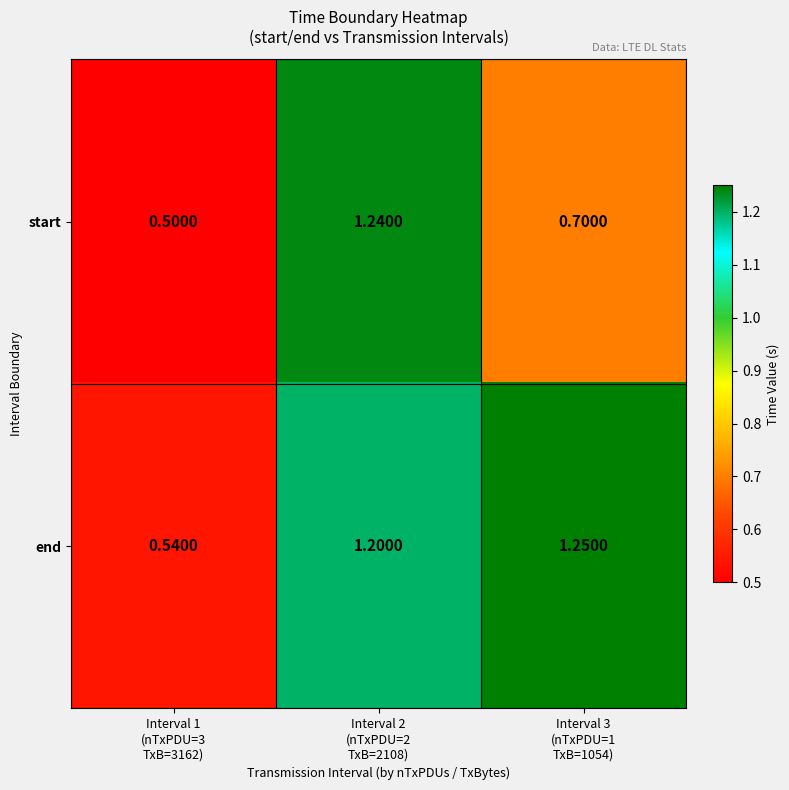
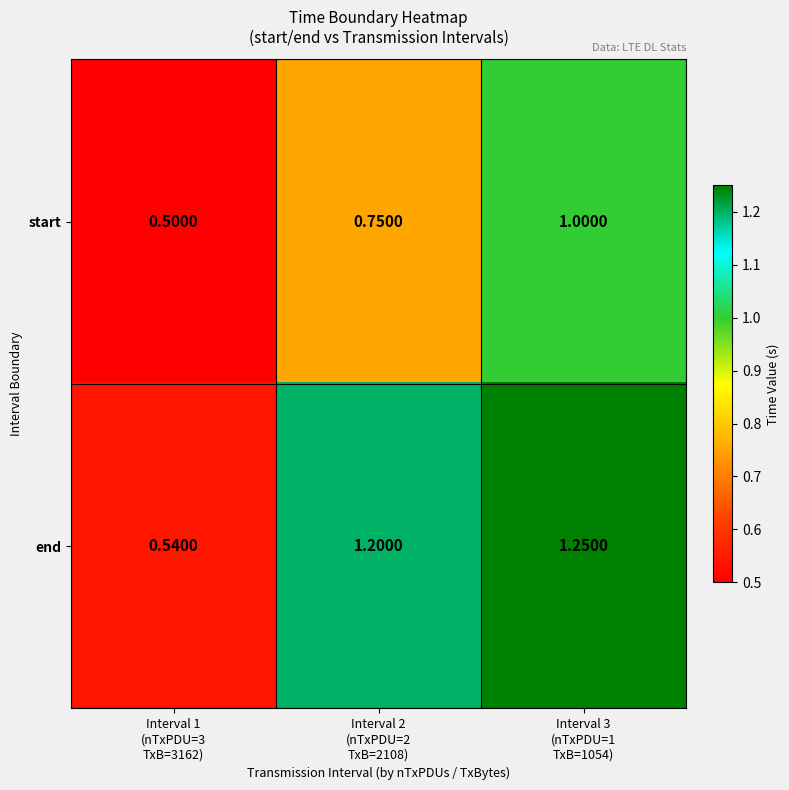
start, Interval 2 (nTxPDU=2 TxB=2108): 1.2400 -> 0.7500
start, Interval 3 (nTxPDU=1 TxB=1054): 0.7000 -> 1.0000
